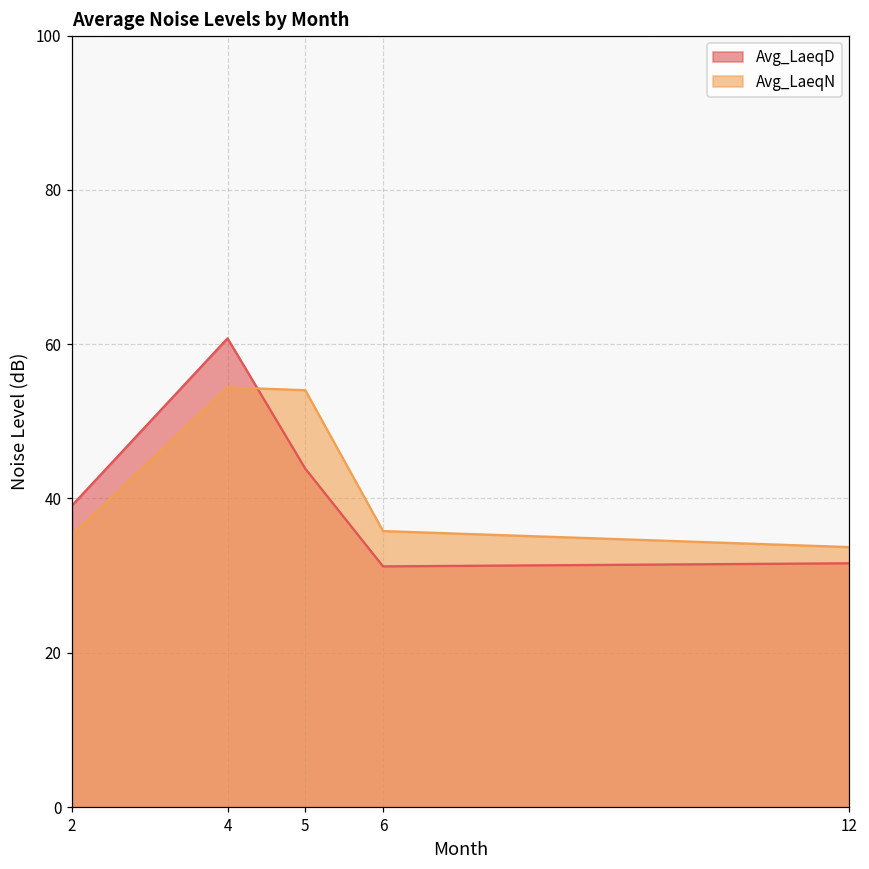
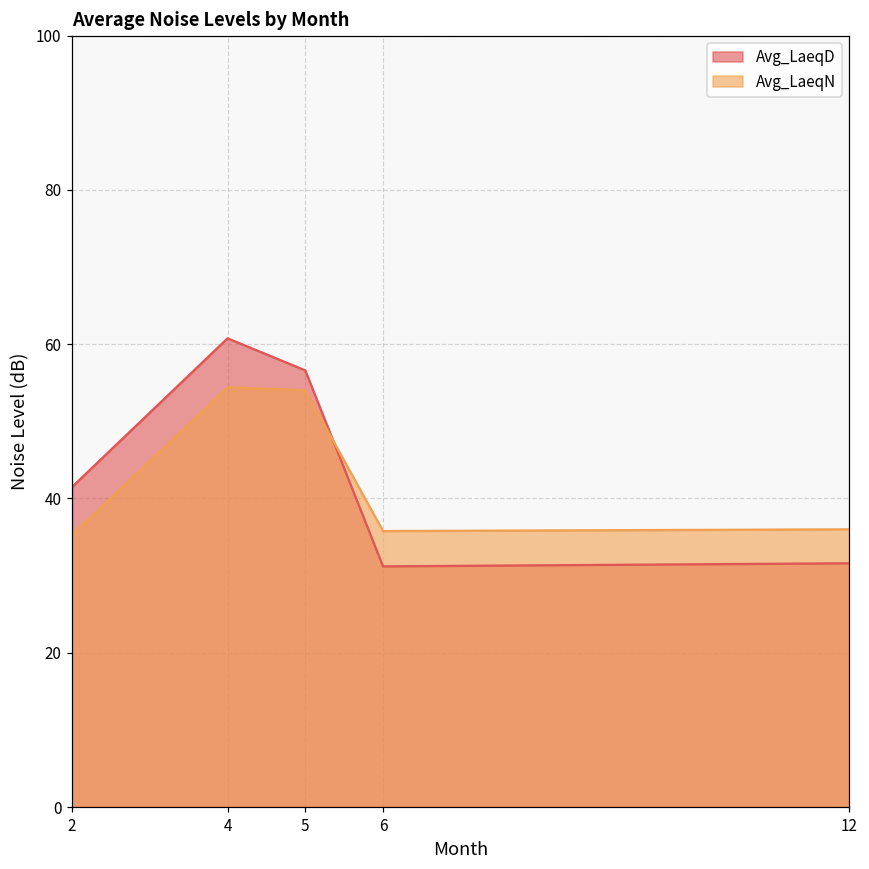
Avg_LaeqD, 2: 39 -> 42
Avg_LaeqD, 5: 44 -> 57
Avg_LaeqN, 12: 34 -> 36
